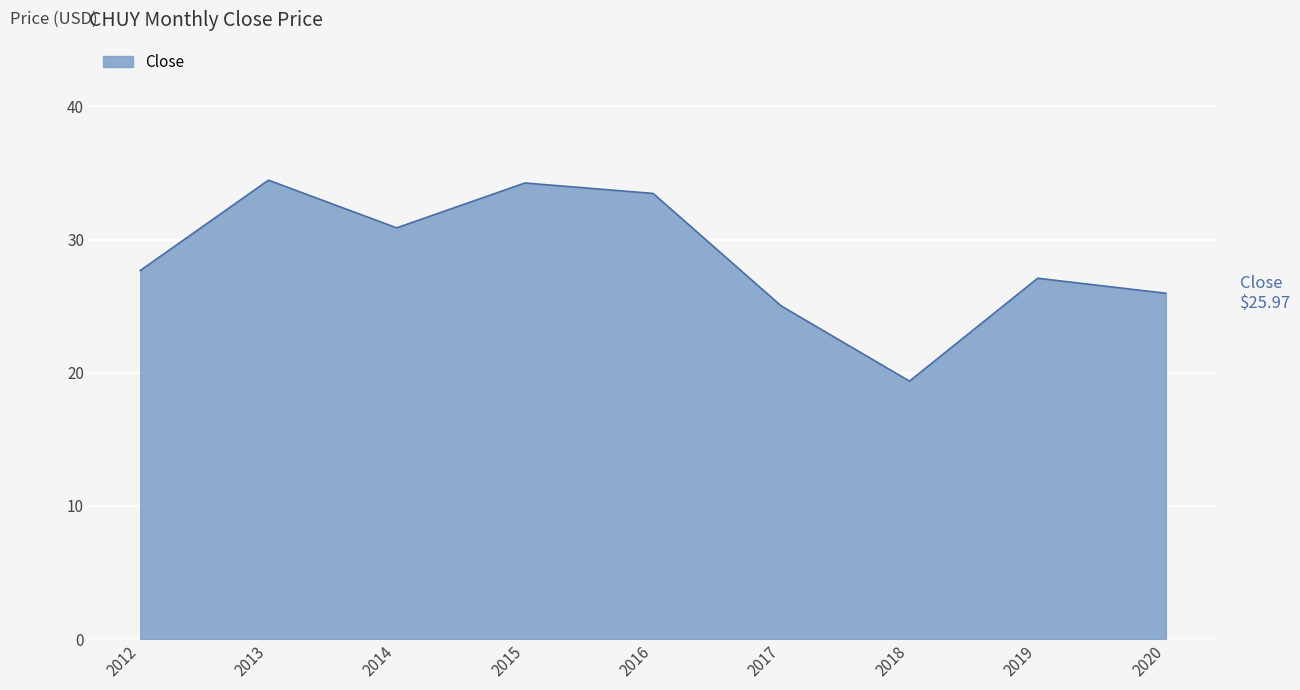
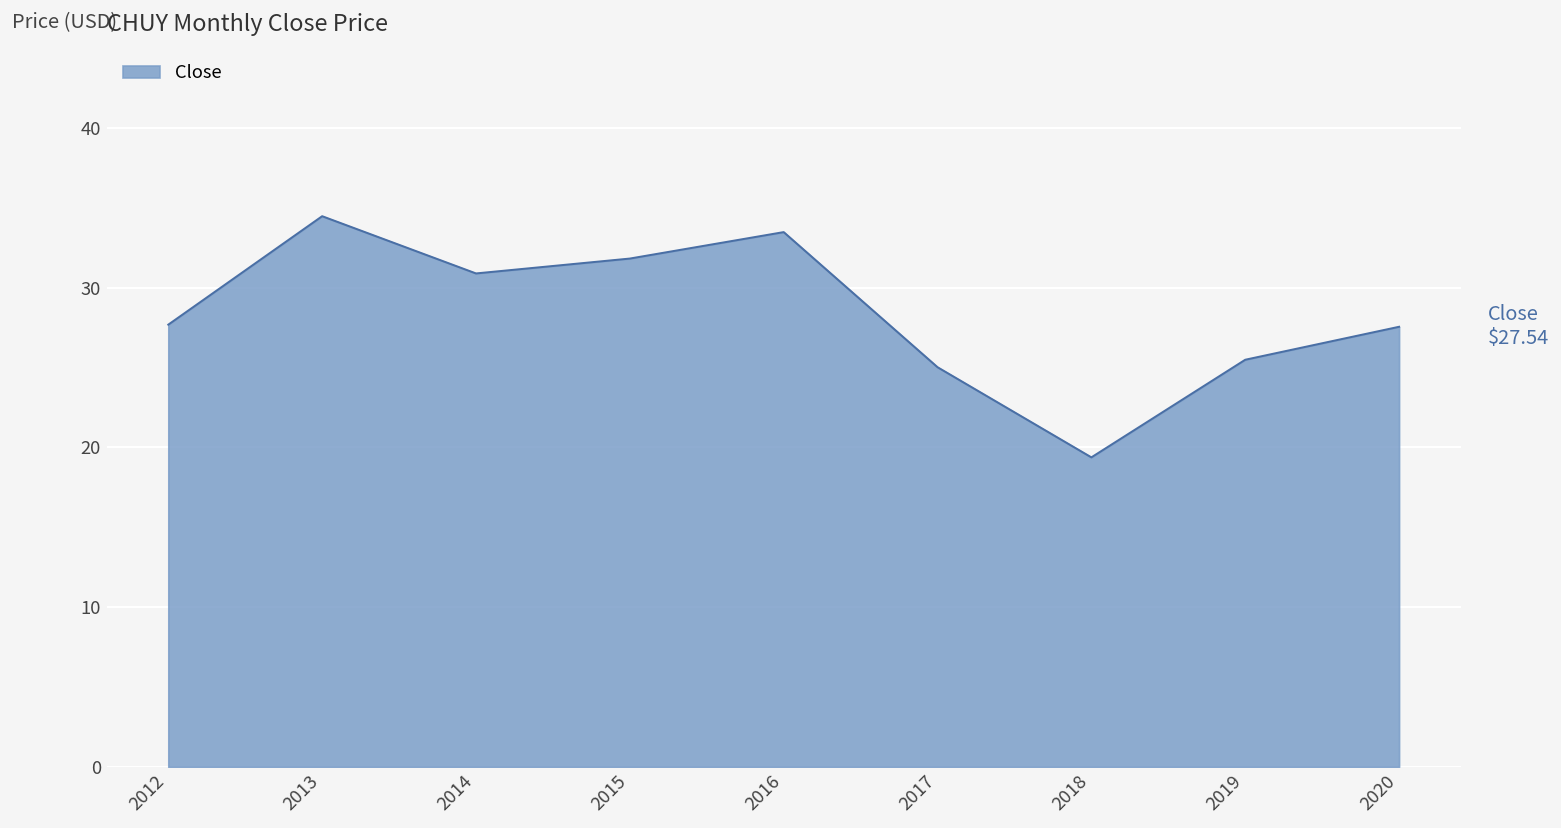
2015: 34.3 -> 31.8
2019: 27.1 -> 25.5
2020: $25.97 -> $27.54
